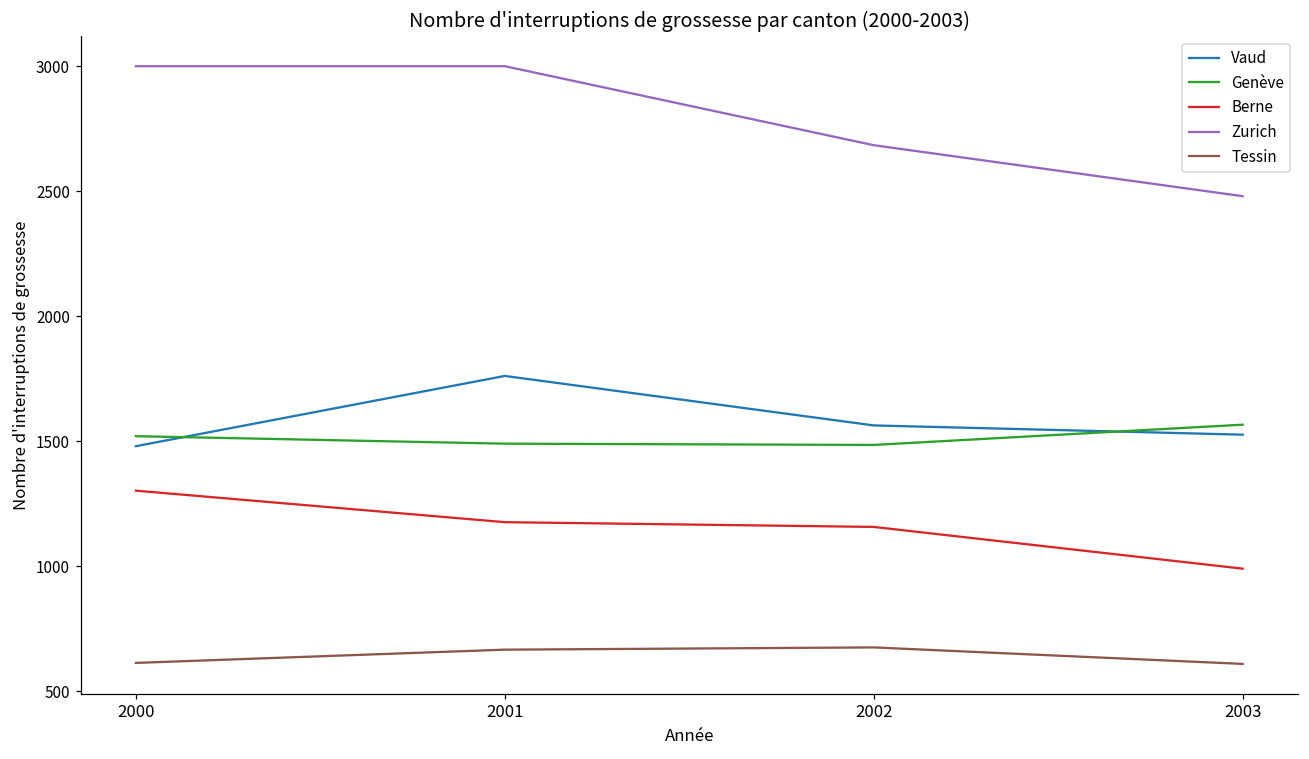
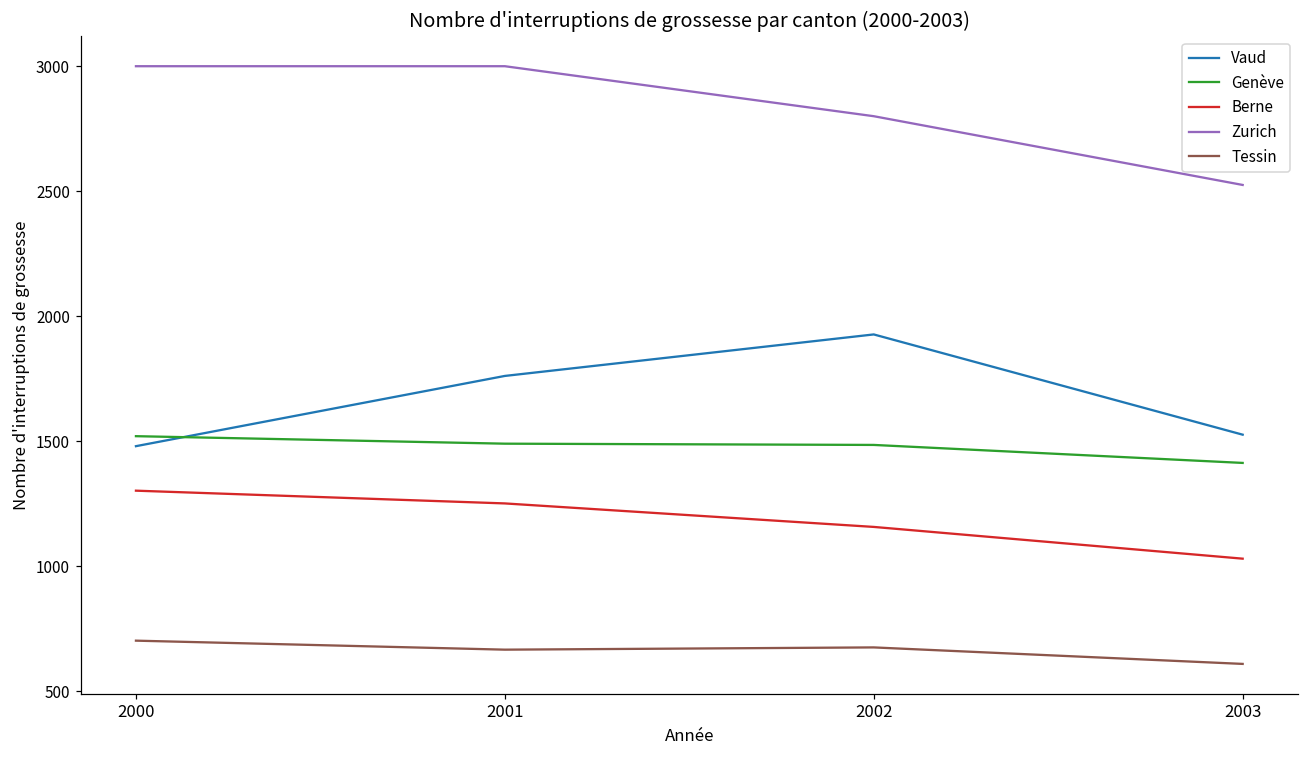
Tessin, 2000: 610 -> 700
Berne, 2001: 1180 -> 1250
Vaud, 2002: 1560 -> 1930
Zurich, 2002: 2680 -> 2800
Genève, 2003: 1570 -> 1410
Berne, 2003: 990 -> 1030
Zurich, 2003: 2480 -> 2530
